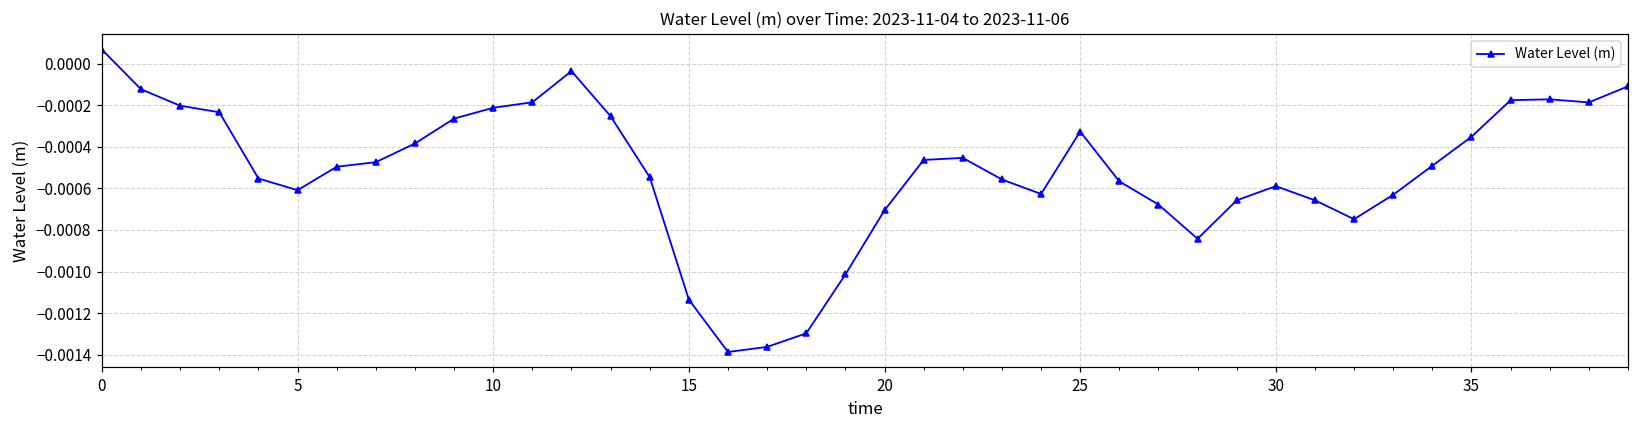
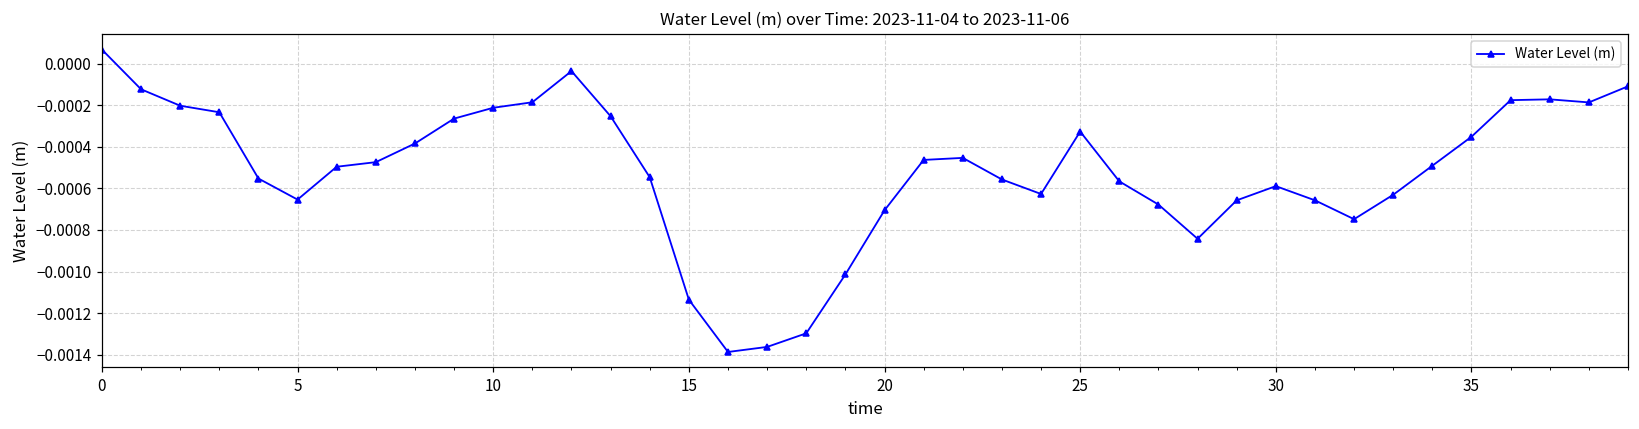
5: -0.00061 -> -0.00065
